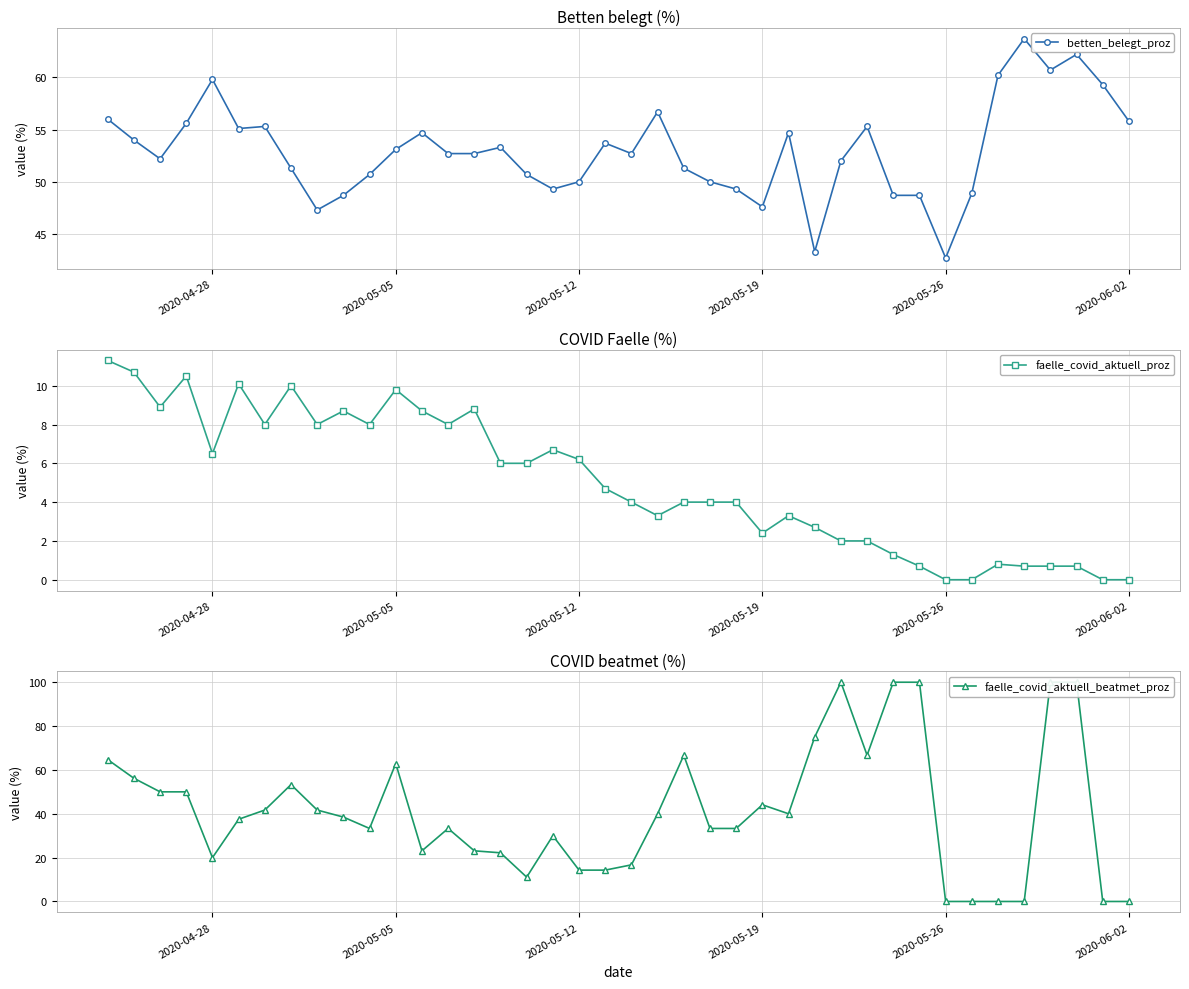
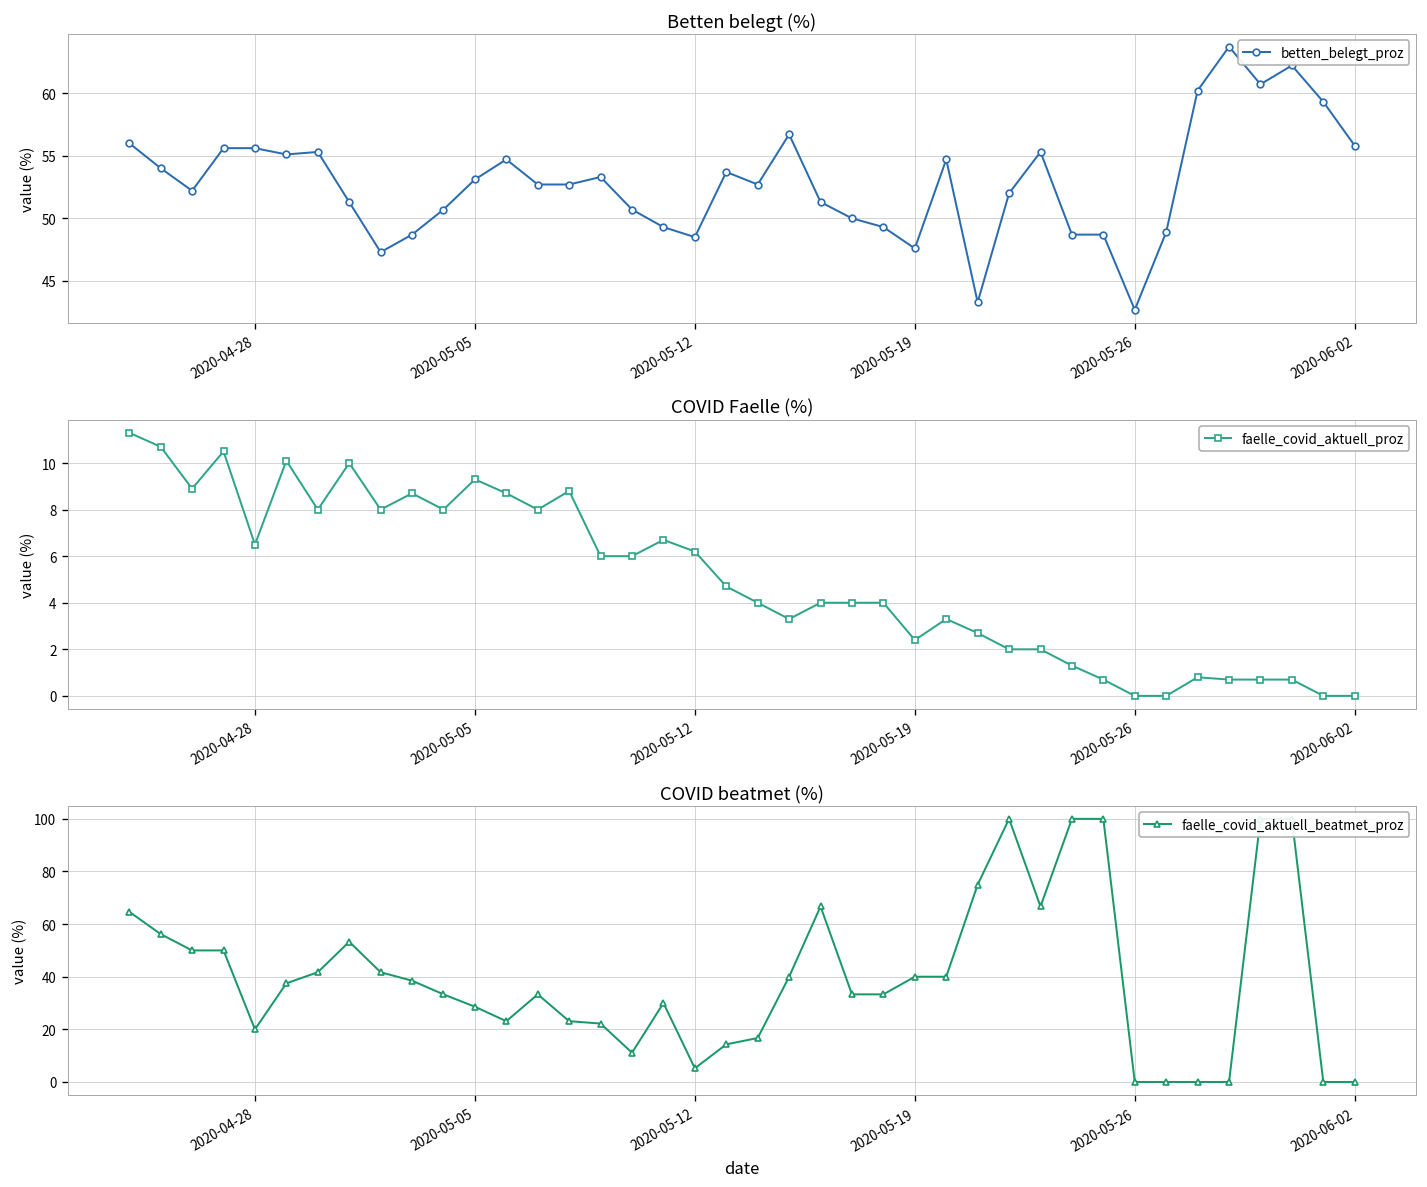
Betten belegt (%), 2020-04-28: 59.8 -> 55.6
Betten belegt (%), 2020-05-12: 50.0 -> 48.5
COVID Faelle (%), 2020-05-05: 9.8 -> 9.3
COVID beatmet (%), 2020-05-05: 63 -> 29
COVID beatmet (%), 2020-05-12: 14 -> 5
COVID beatmet (%), 2020-05-19: 44 -> 40
